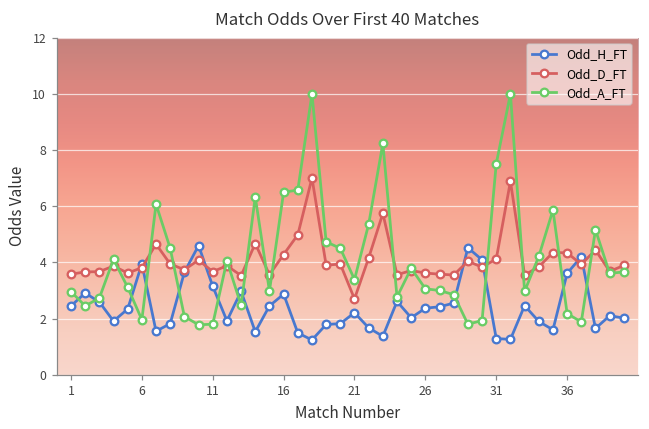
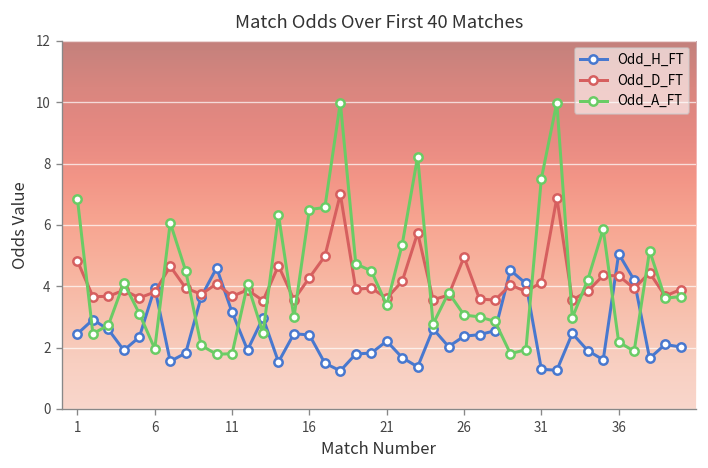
Odd_D_FT, 1: 3.6 -> 4.8
Odd_A_FT, 1: 3.0 -> 6.8
Odd_H_FT, 16: 2.9 -> 2.4
Odd_D_FT, 21: 2.7 -> 3.6
Odd_D_FT, 26: 3.6 -> 5.0
Odd_H_FT, 36: 3.6 -> 5.1
